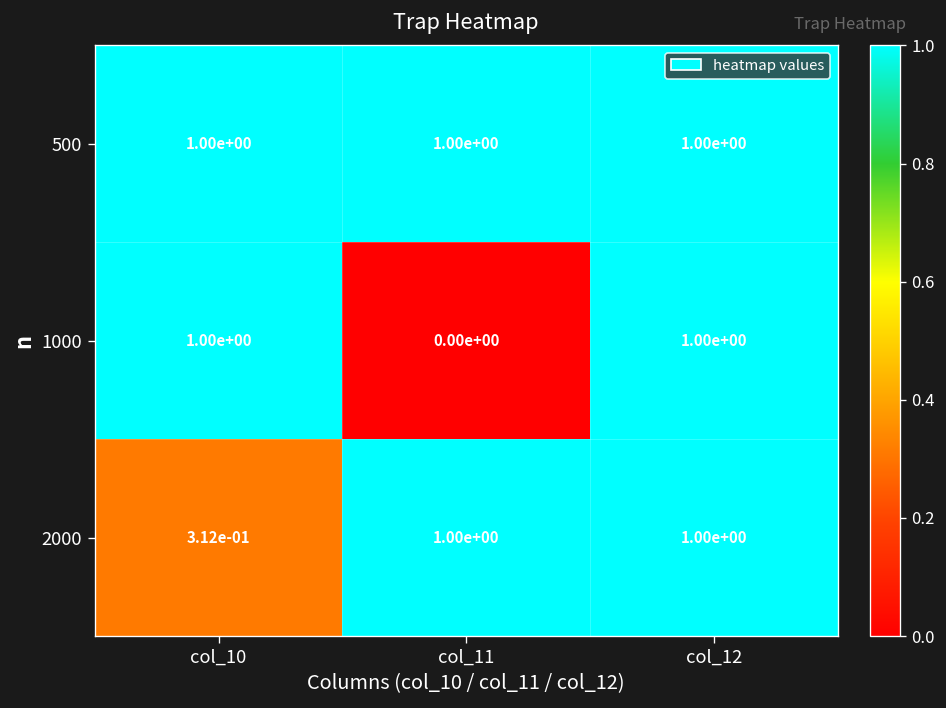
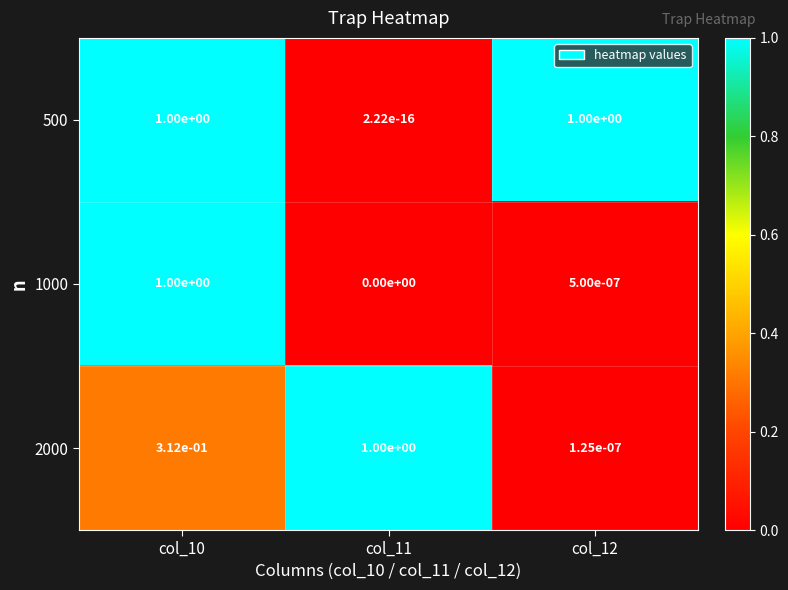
500, col_11: 1.00e+00 -> 2.22e-16
1000, col_12: 1.00e+00 -> 5.00e-07
2000, col_12: 1.00e+00 -> 1.25e-07
